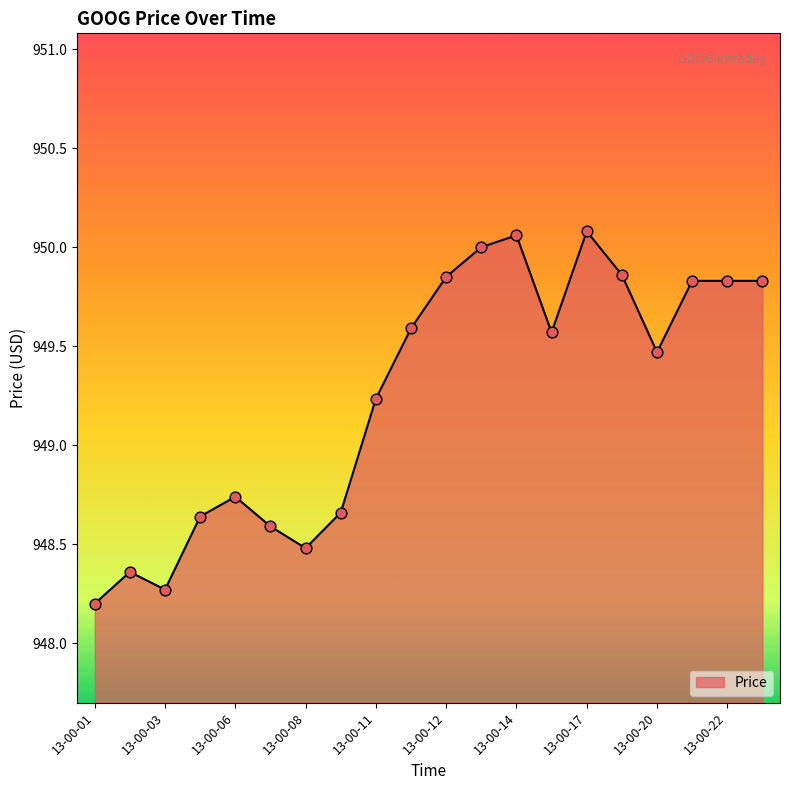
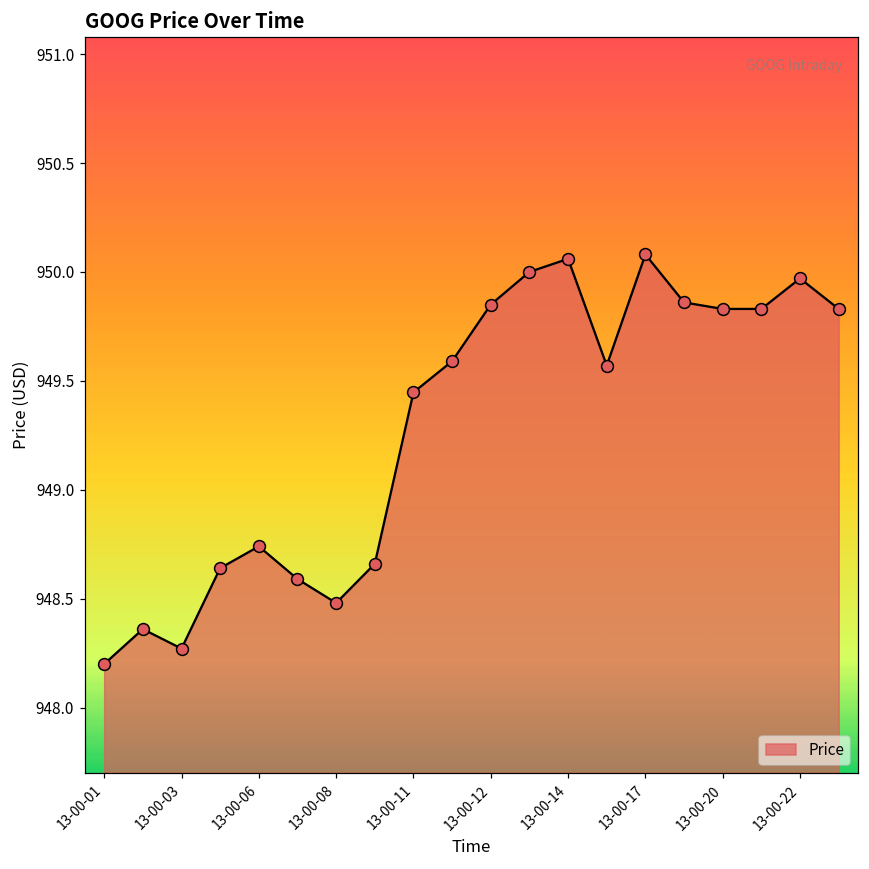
13-00-11: 949.24 -> 949.45
13-00-20: 949.47 -> 949.83
13-00-22: 949.83 -> 949.97
